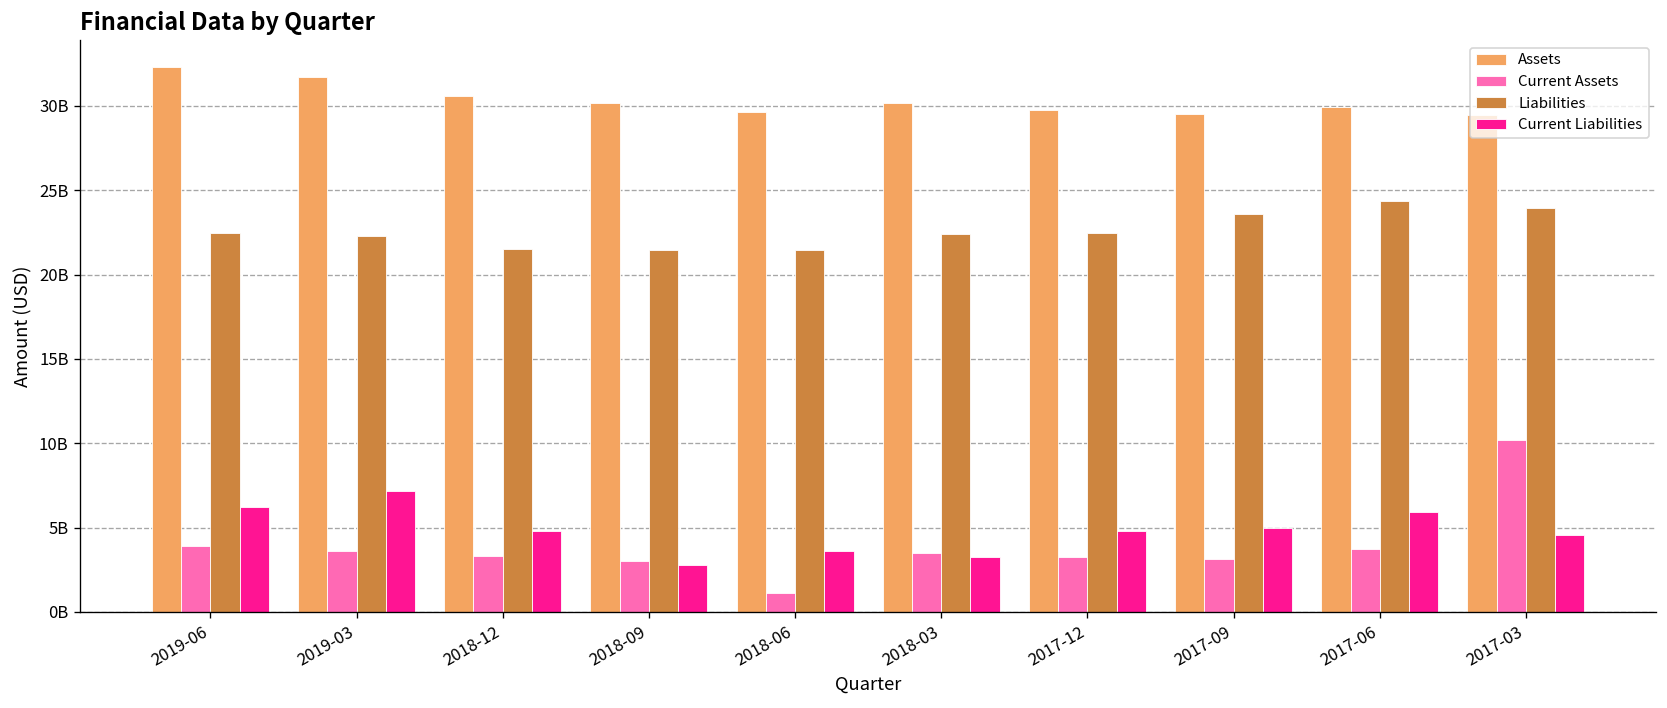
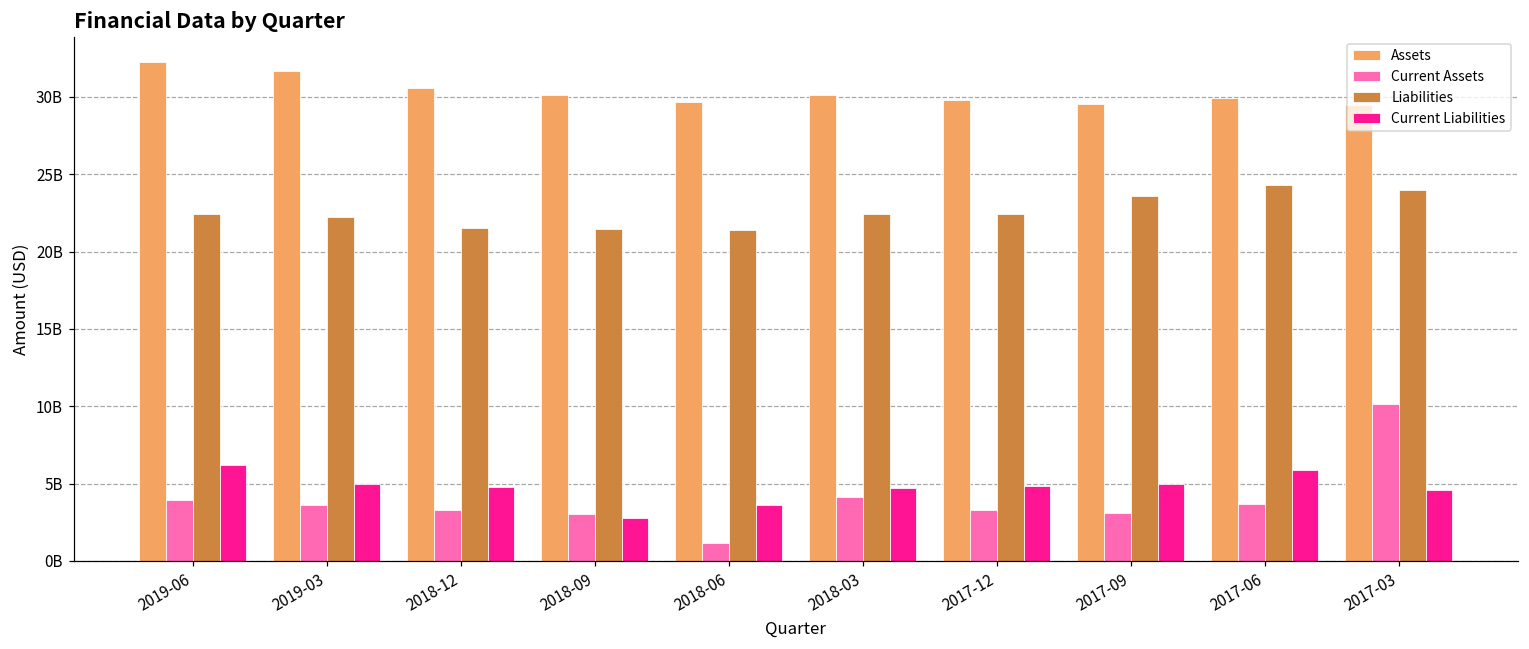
Current Liabilities, 2019-03: 7200000000 -> 5000000000
Current Assets, 2018-03: 3500000000 -> 4200000000
Current Liabilities, 2018-03: 3300000000 -> 4700000000
